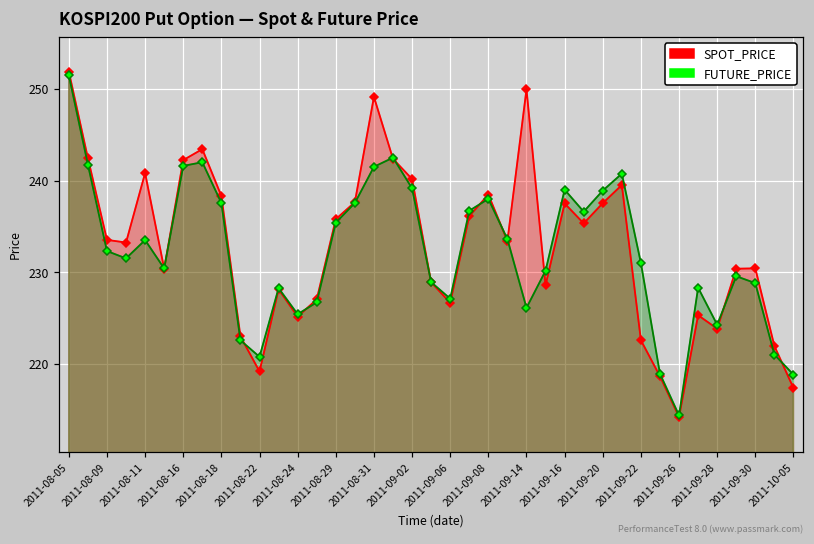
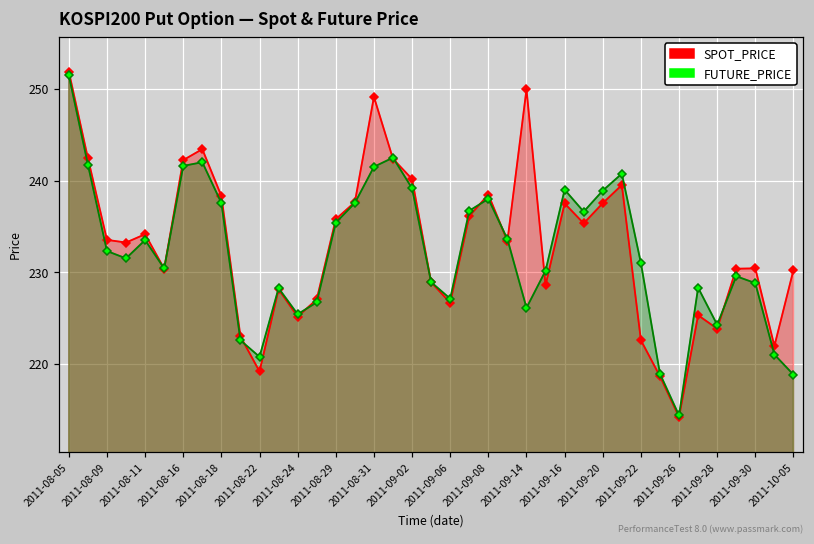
SPOT_PRICE, 2011-08-11: 241 -> 234
SPOT_PRICE, 2011-10-05: 217 -> 230
